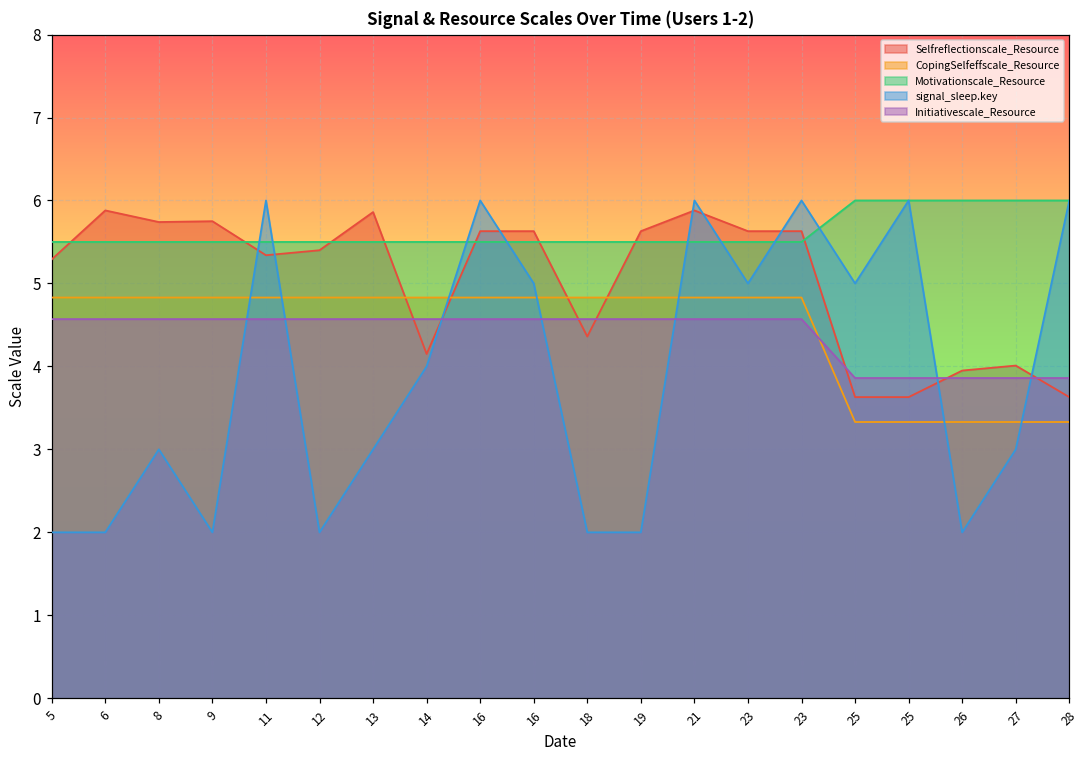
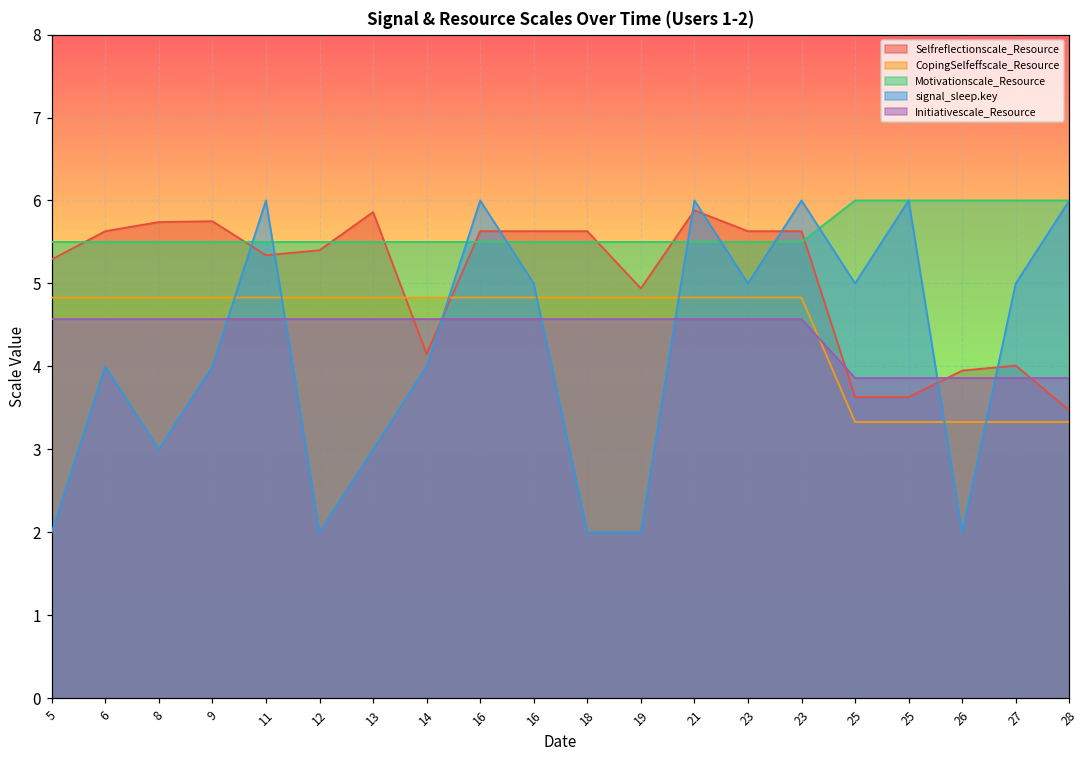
Selfreflectionscale_Resource, 6: 5.9 -> 5.6
signal_sleep.key, 6: 2 -> 4
signal_sleep.key, 9: 2 -> 4
Selfreflectionscale_Resource, 18: 4.4 -> 5.6
Selfreflectionscale_Resource, 19: 5.6 -> 4.9
signal_sleep.key, 27: 3 -> 5
Selfreflectionscale_Resource, 28: 3.6 -> 3.5
